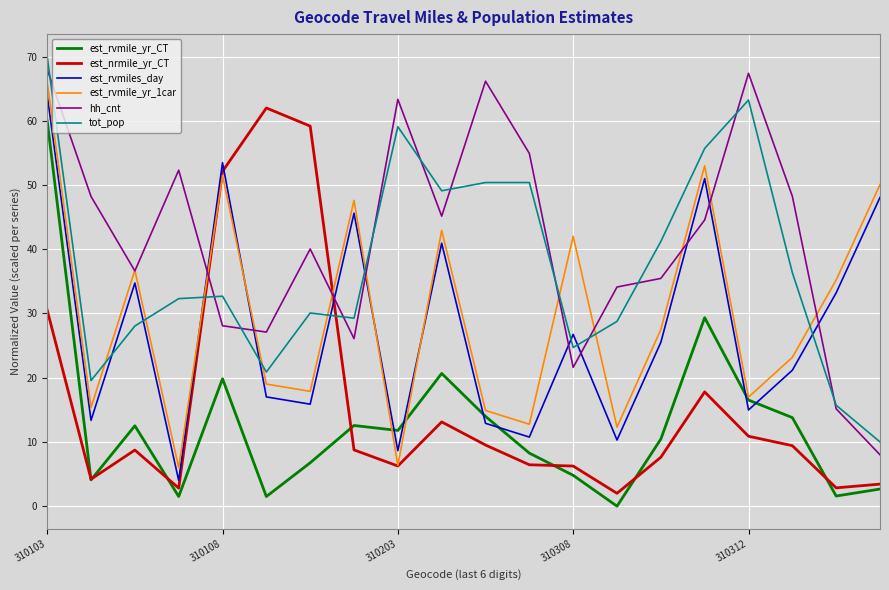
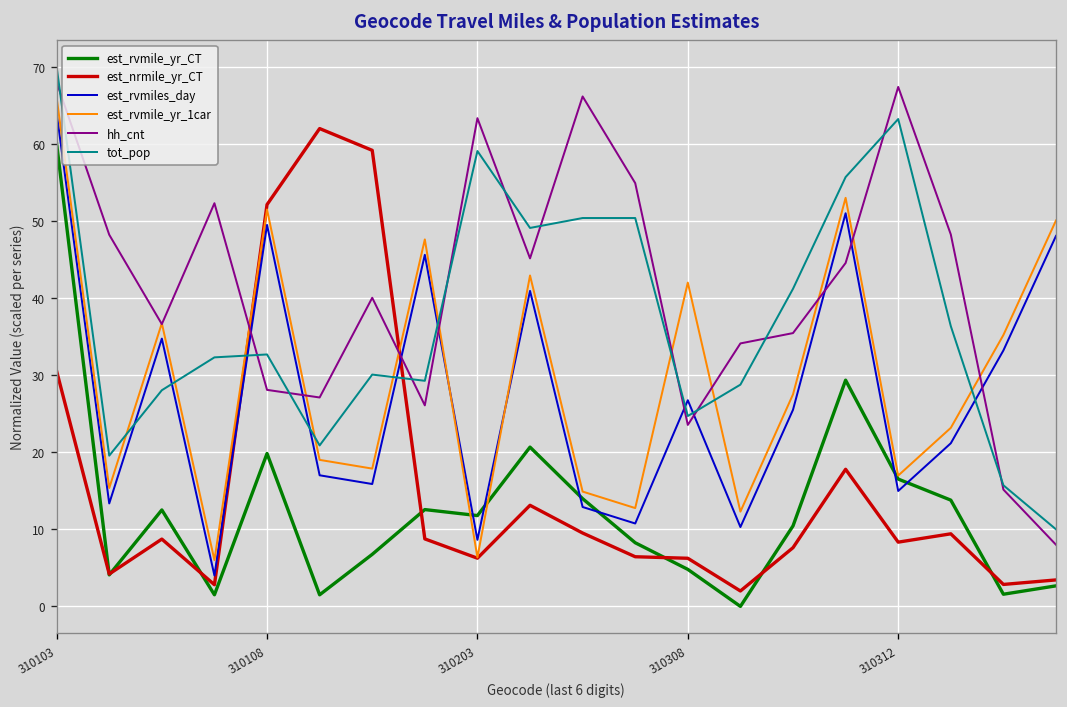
est_rvmiles_day, 310108: 53 -> 49
hh_cnt, 310308: 22 -> 24
est_nrmile_yr_CT, 310312: 11 -> 8
